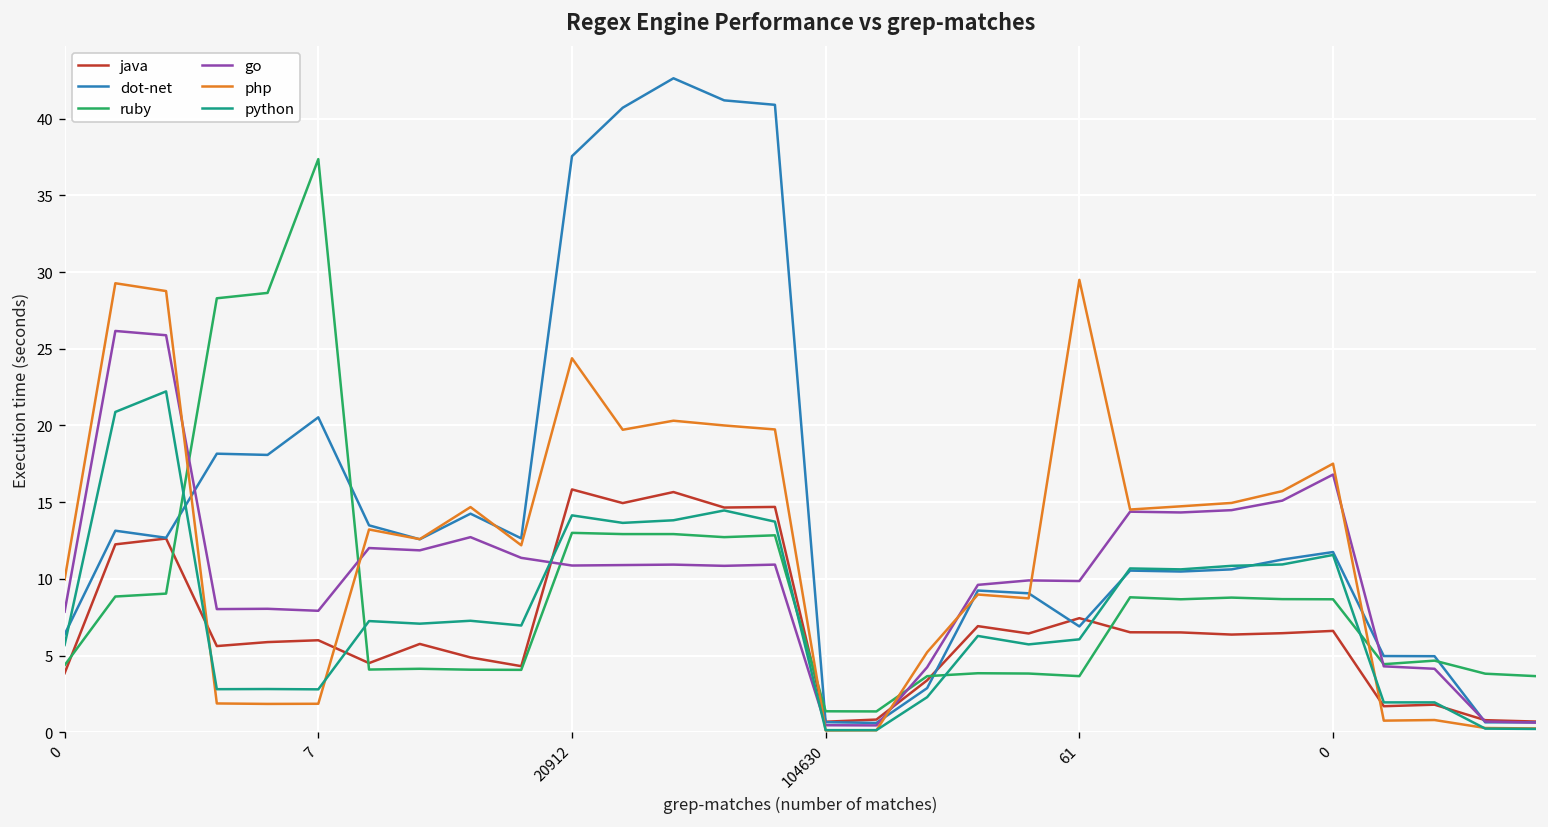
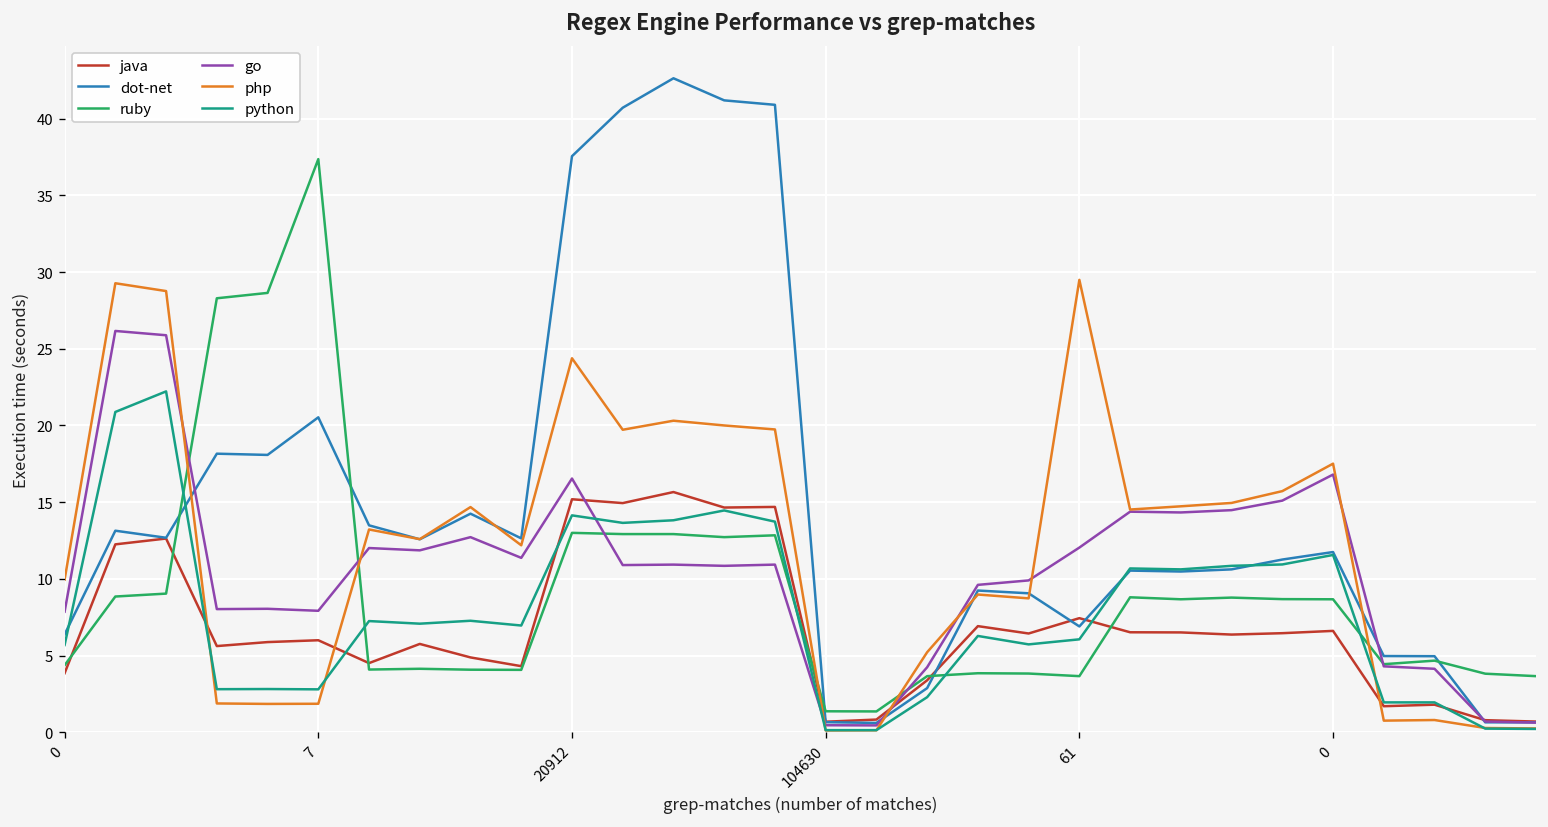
java, 20912: 15.8 -> 15.2
go, 20912: 10.9 -> 16.5
go, 61: 9.9 -> 12.0
